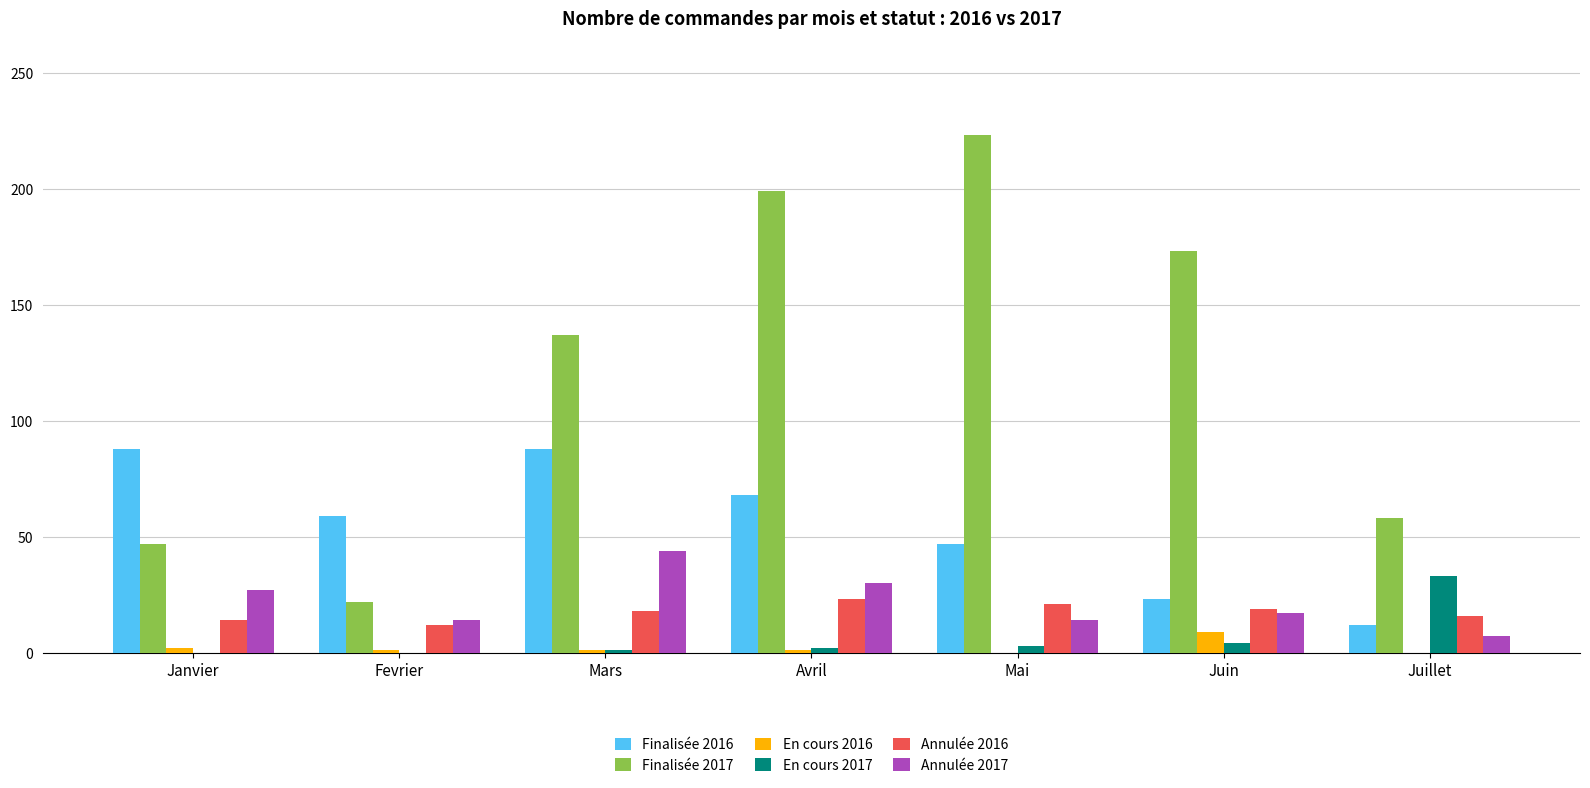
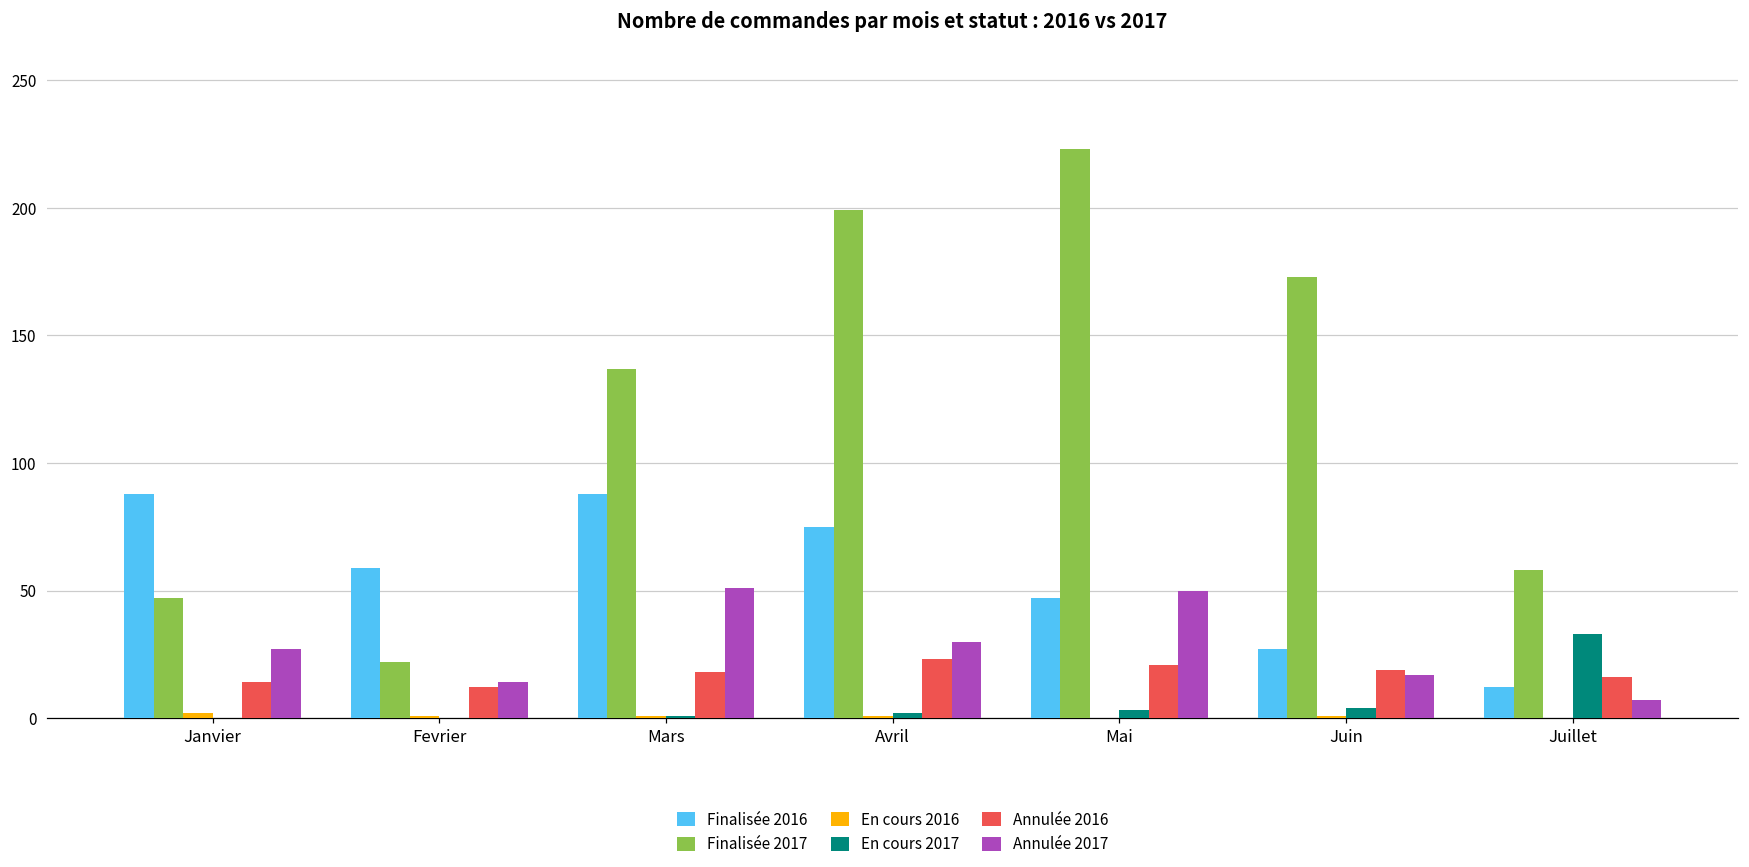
Annulée 2017, Mars: 44 -> 51
Finalisée 2016, Avril: 68 -> 75
Annulée 2017, Mai: 14 -> 50
Finalisée 2016, Juin: 23 -> 27
En cours 2016, Juin: 9 -> 1
